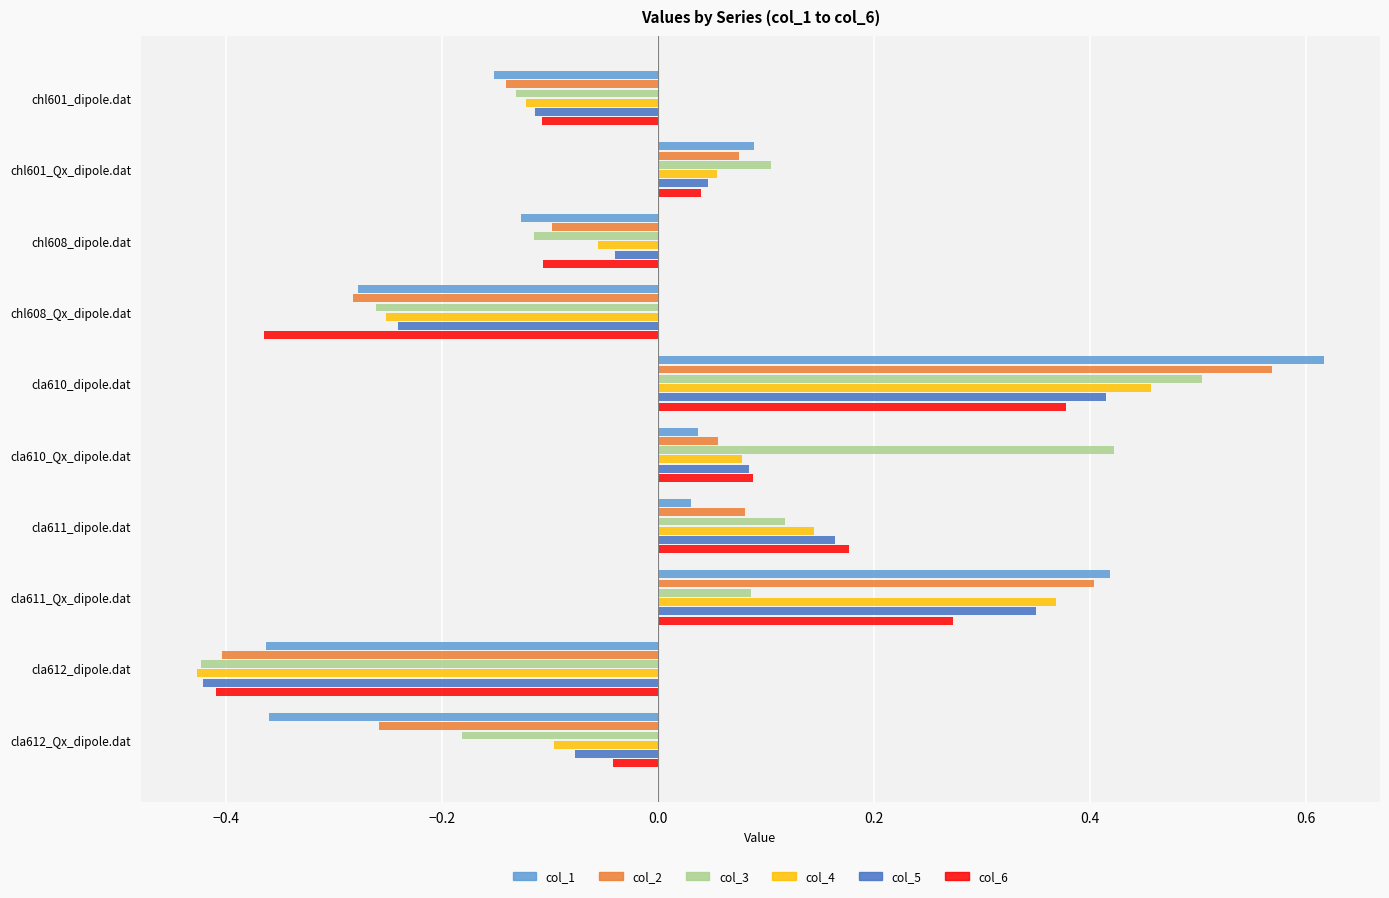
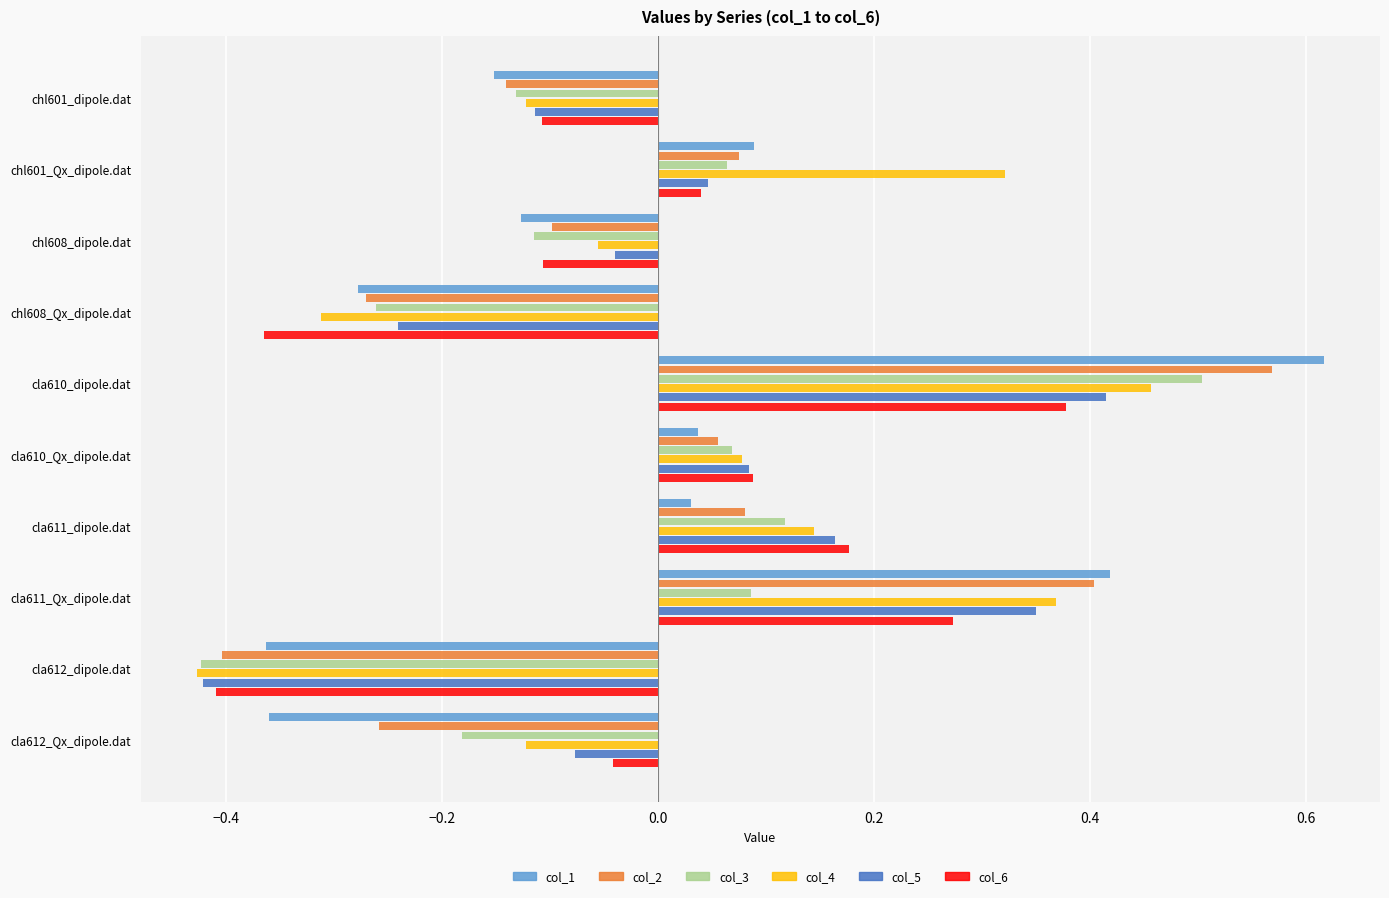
col_3, chl601_Qx_dipole.dat: 0.105 -> 0.064
col_4, chl601_Qx_dipole.dat: 0.055 -> 0.321
col_2, chl608_Qx_dipole.dat: -0.282 -> -0.270
col_4, chl608_Qx_dipole.dat: -0.251 -> -0.311
col_3, cla610_Qx_dipole.dat: 0.422 -> 0.069
col_4, cla612_Qx_dipole.dat: -0.096 -> -0.122
